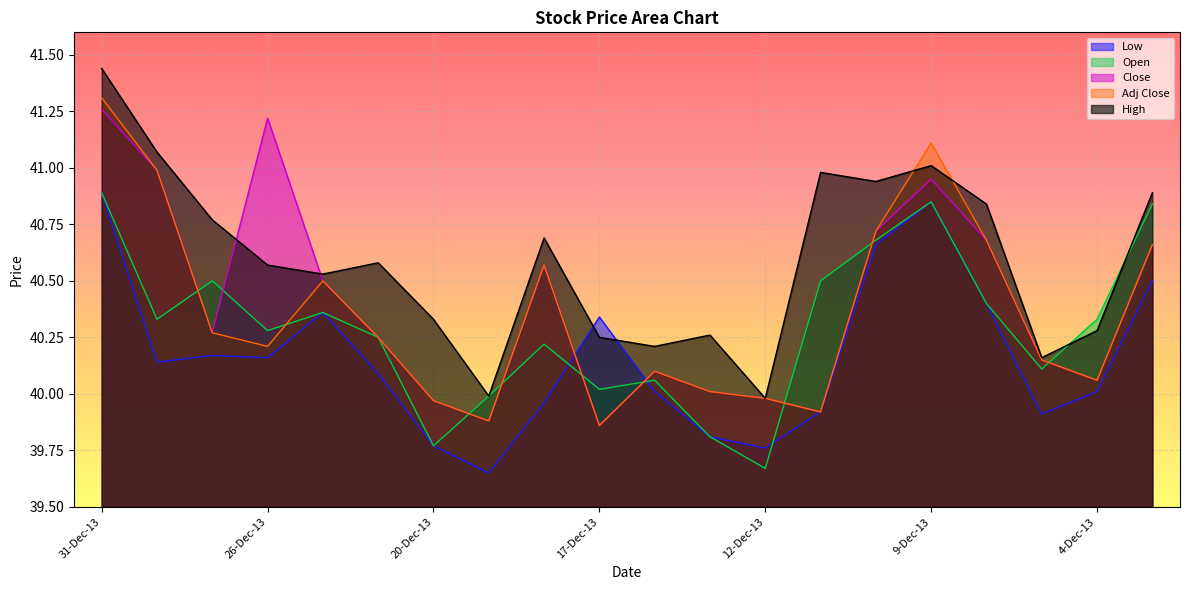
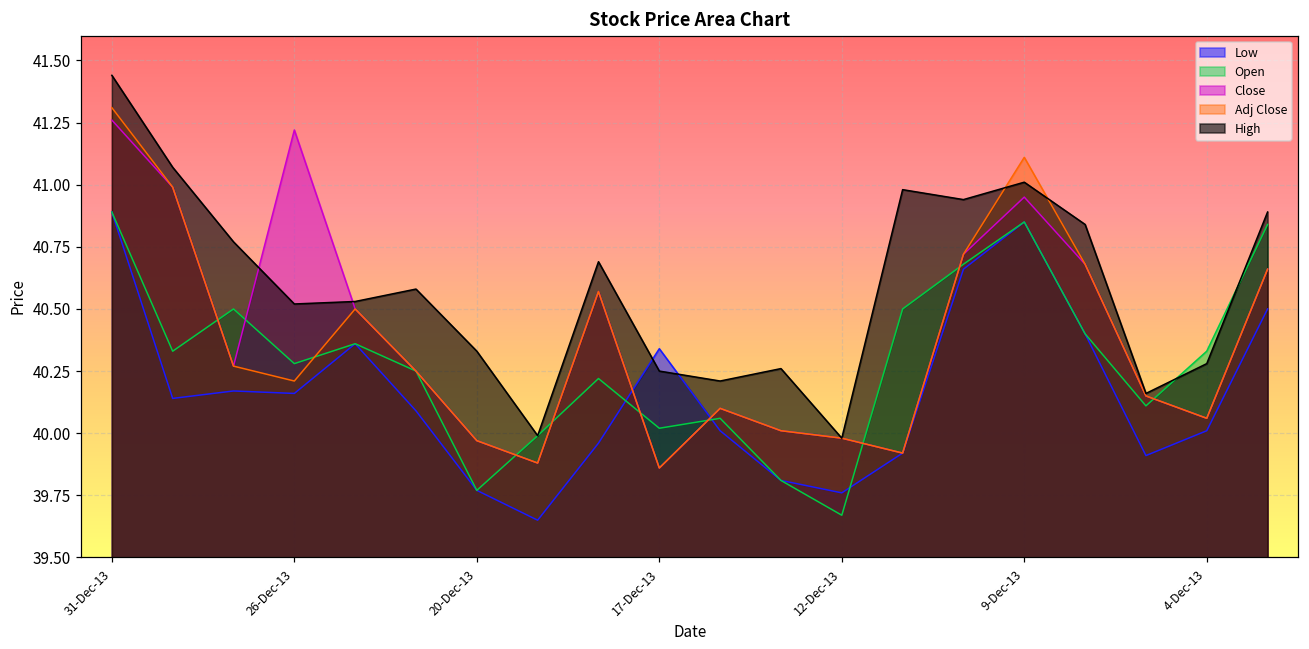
High, 26-Dec-13: 40.57 -> 40.52
